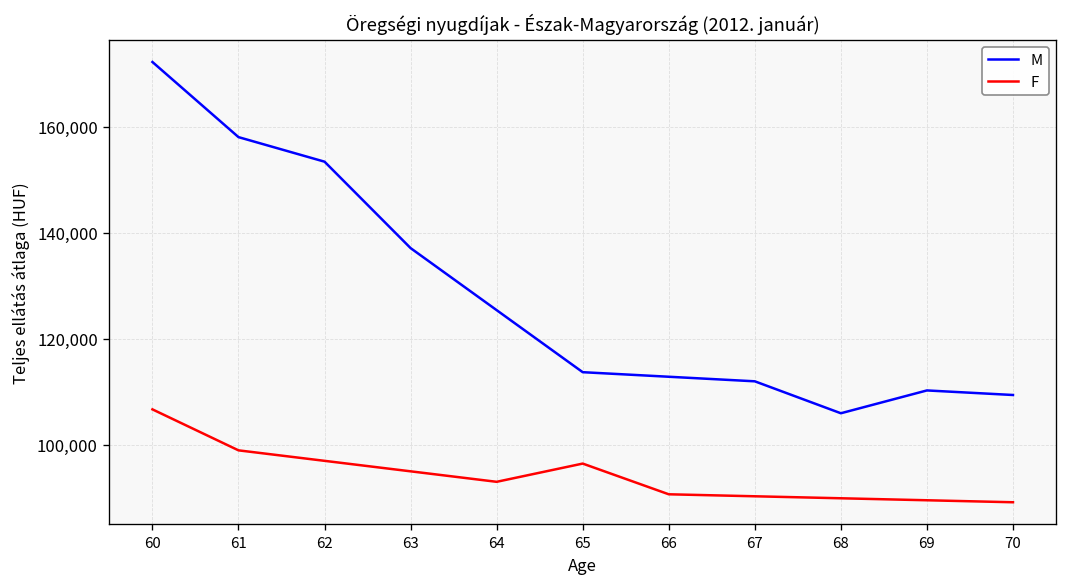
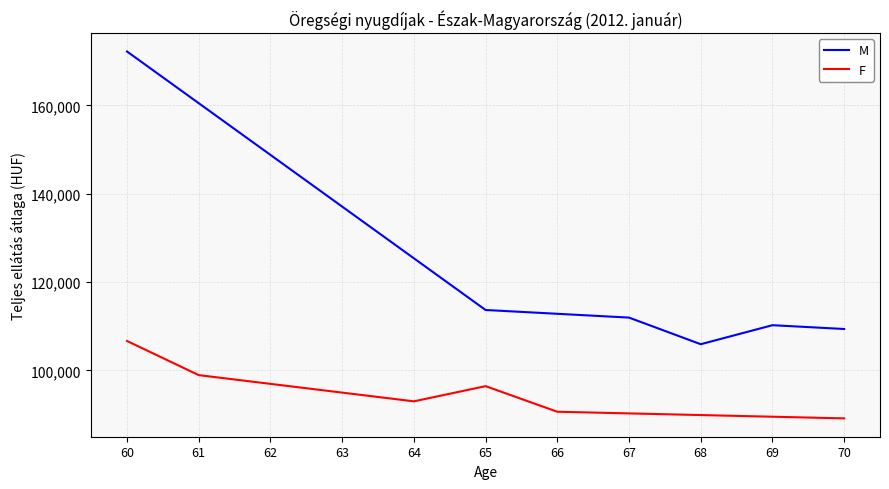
M, 61: 158,000 -> 161,000
M, 62: 153,000 -> 149,000
